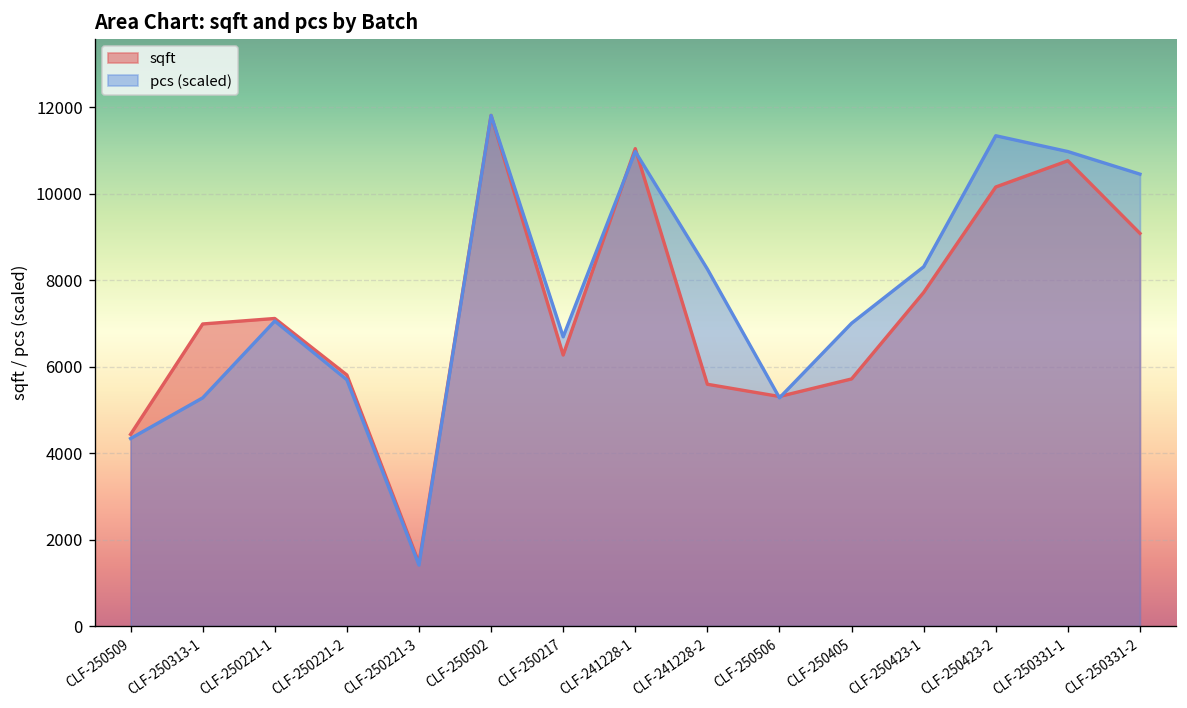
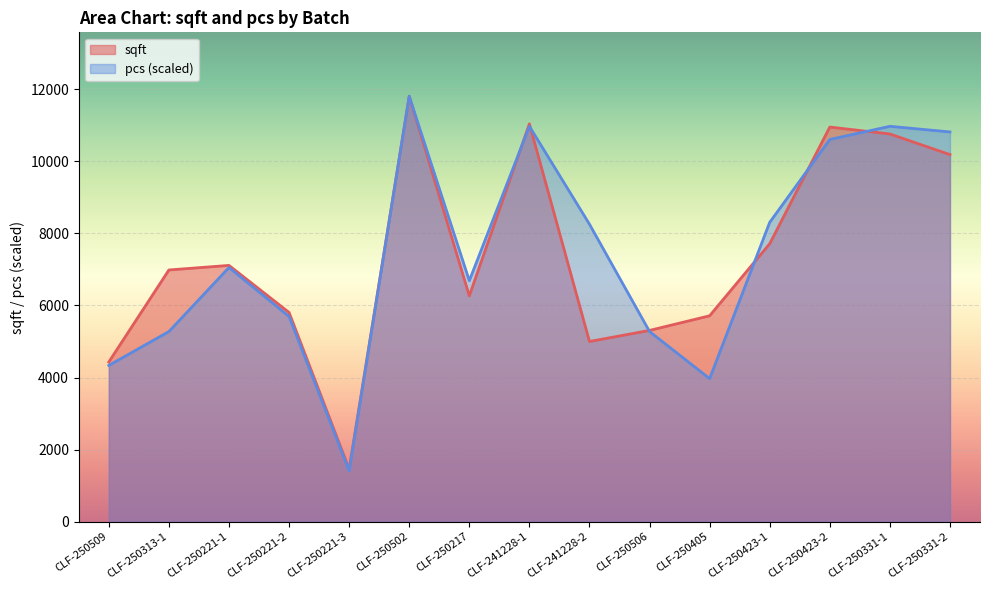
sqft, CLF-241228-2: 5600 -> 5000
pcs (scaled), CLF-250405: 7000 -> 4000
sqft, CLF-250423-2: 10200 -> 11000
pcs (scaled), CLF-250423-2: 11300 -> 10600
sqft, CLF-250331-2: 9100 -> 10200
pcs (scaled), CLF-250331-2: 10400 -> 10800
